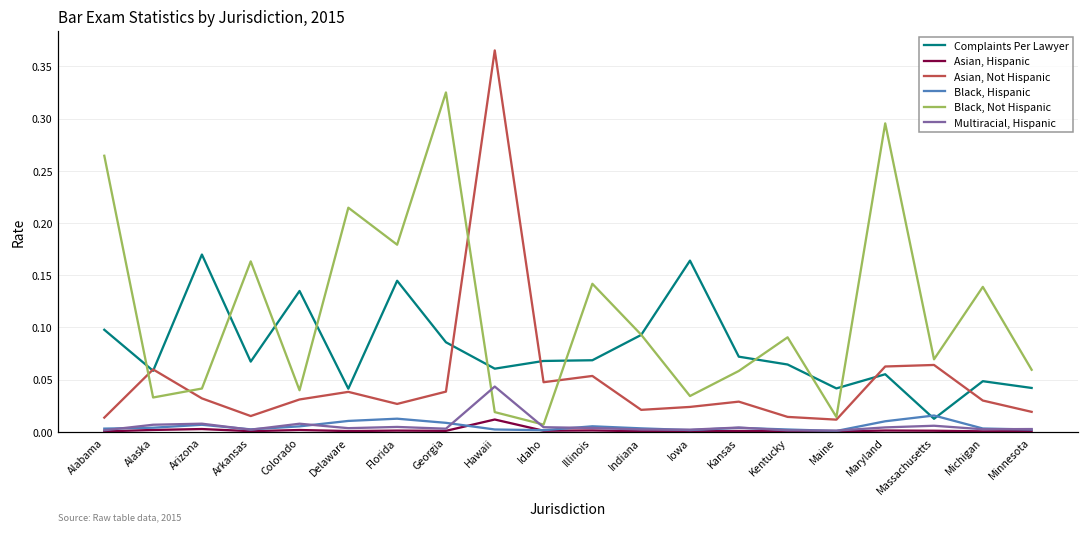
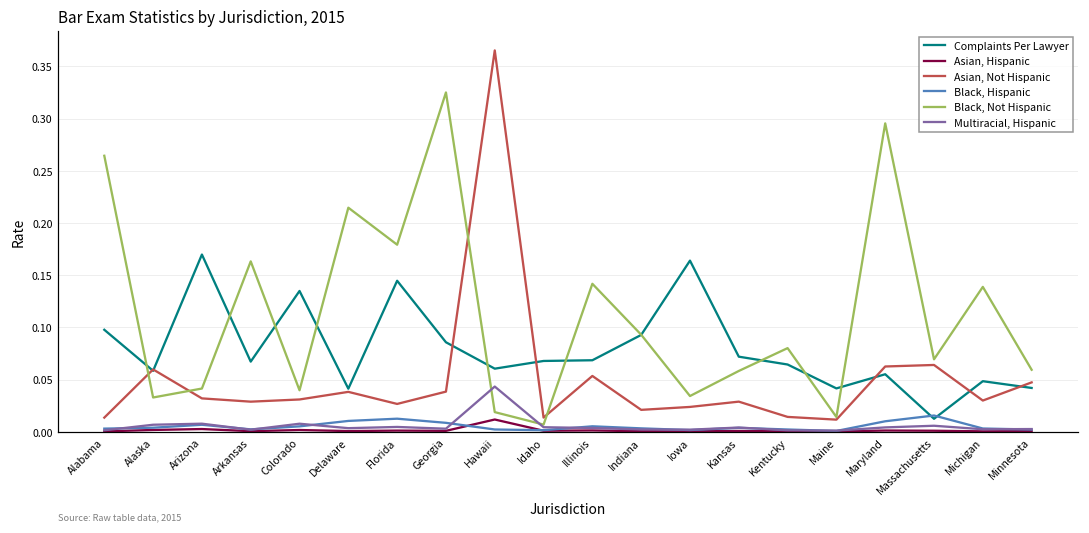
Asian, Not Hispanic, Arkansas: 0.02 -> 0.03
Asian, Not Hispanic, Idaho: 0.05 -> 0.01
Black, Not Hispanic, Kentucky: 0.09 -> 0.08
Asian, Not Hispanic, Minnesota: 0.02 -> 0.05
